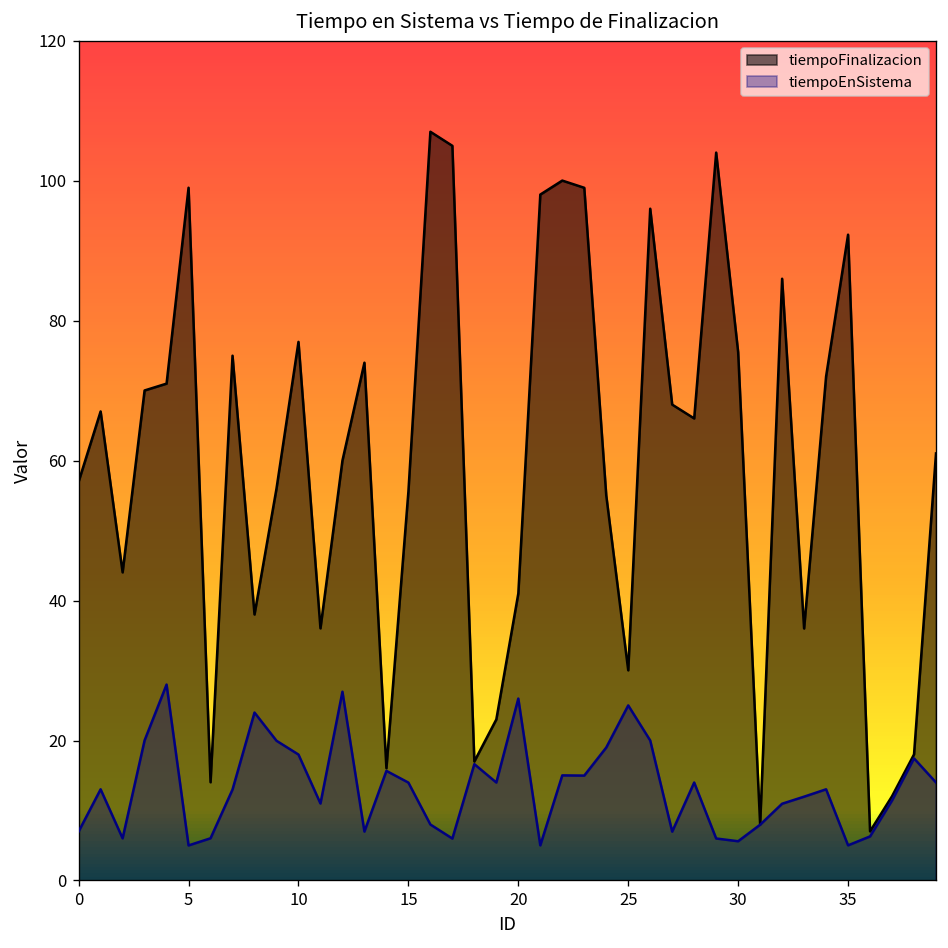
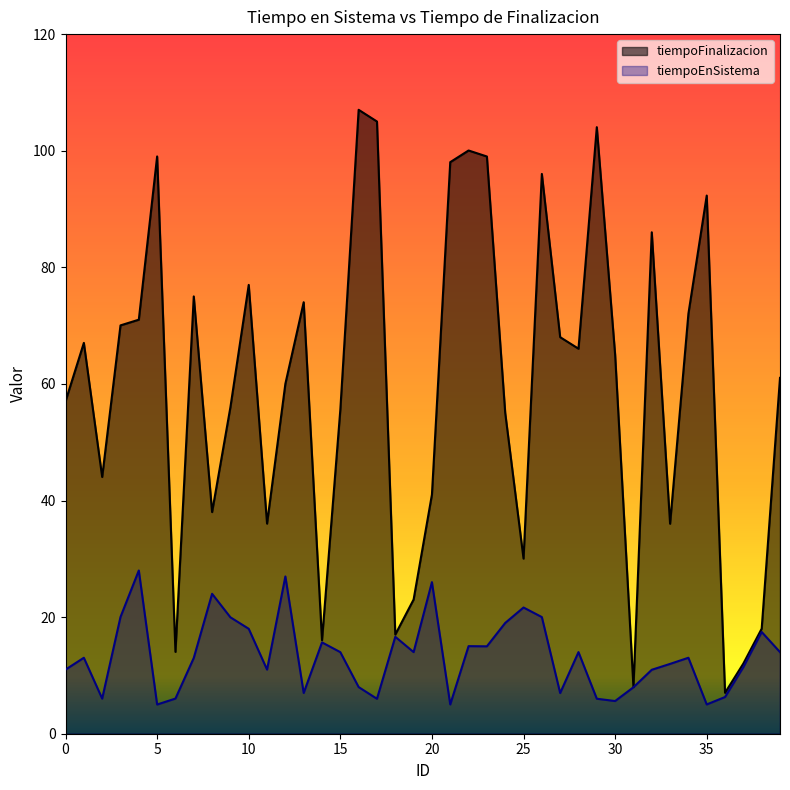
tiempoEnSistema, 0: 7 -> 11
tiempoEnSistema, 25: 25 -> 22
tiempoFinalizacion, 30: 76 -> 65
